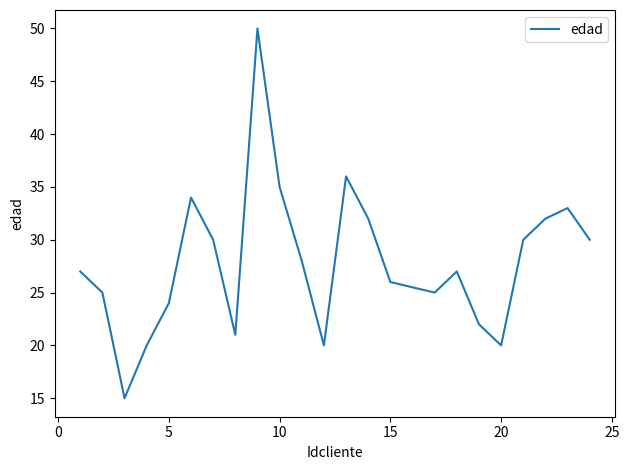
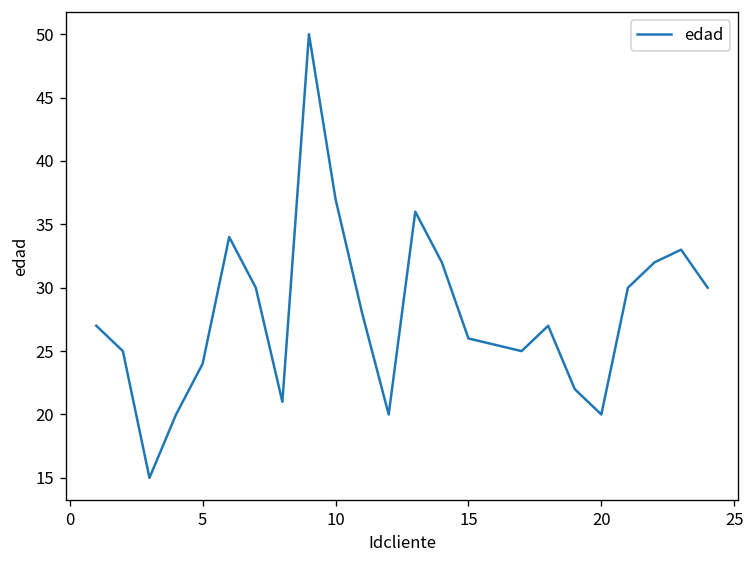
10: 35 -> 37
